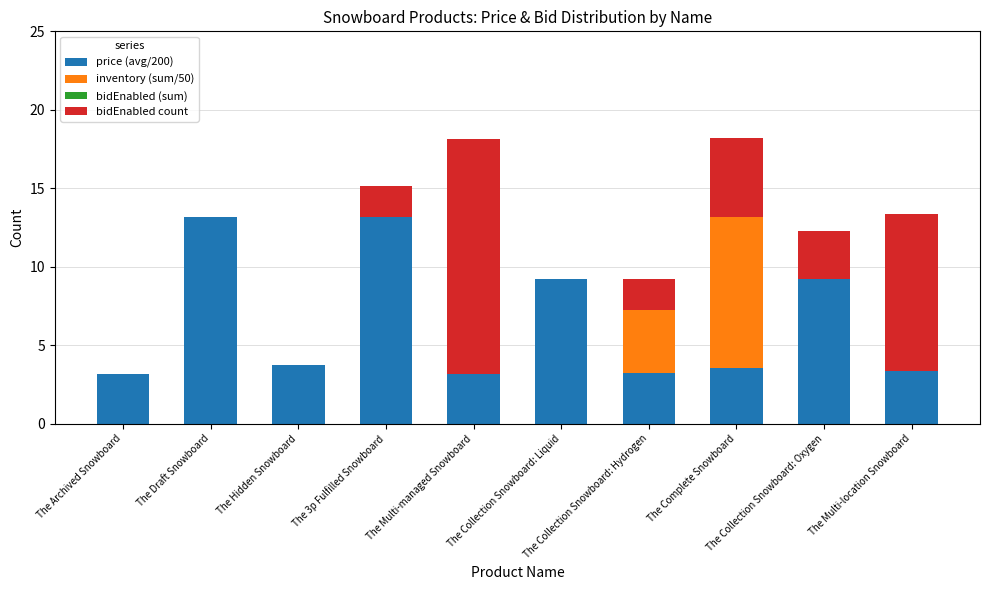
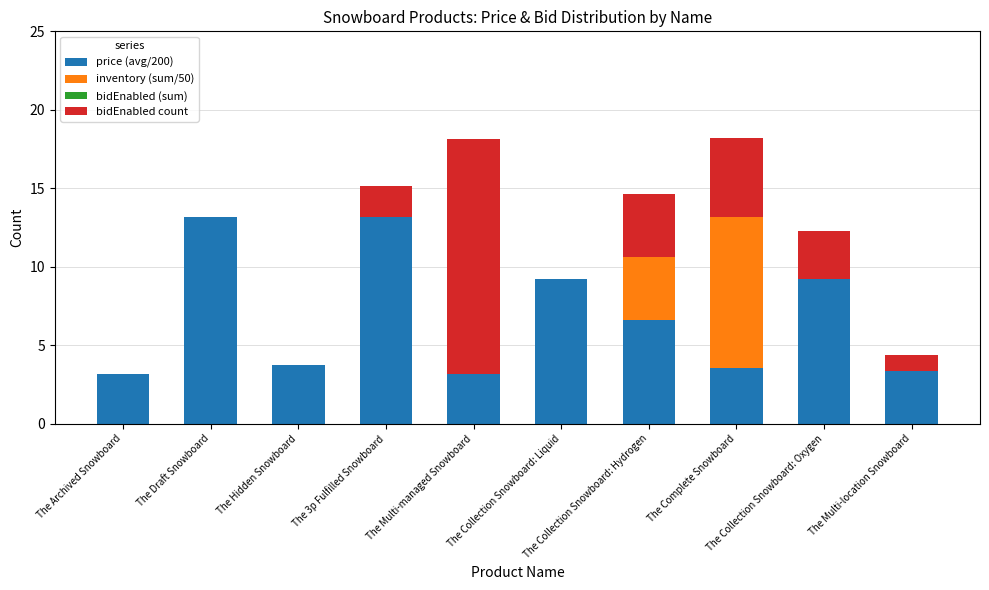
price (avg/200), The Collection Snowboard: Hydrogen: 3.3 -> 6.6
bidEnabled count, The Collection Snowboard: Hydrogen: 2 -> 4
bidEnabled count, The Multi-location Snowboard: 10 -> 1
